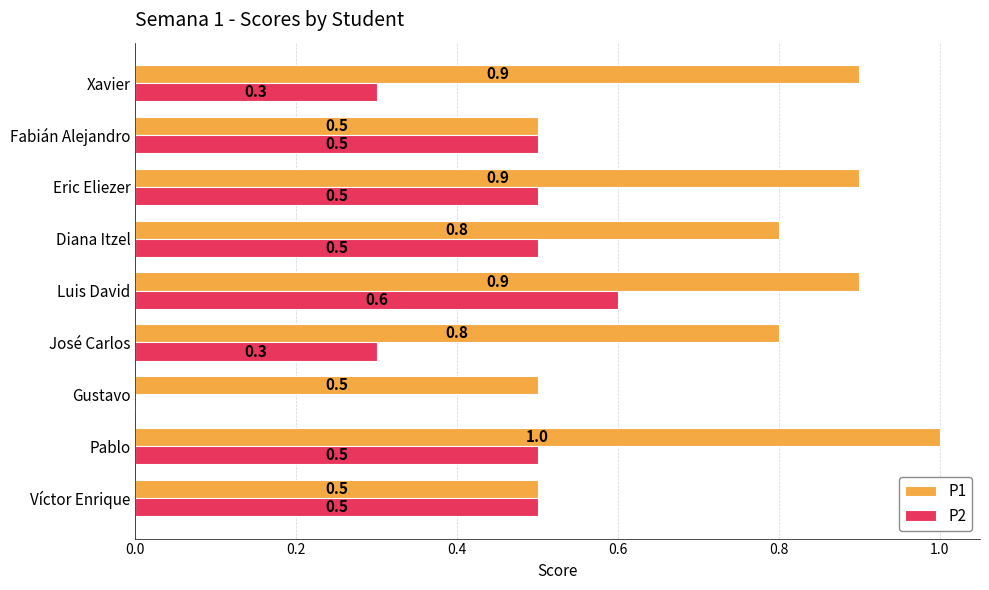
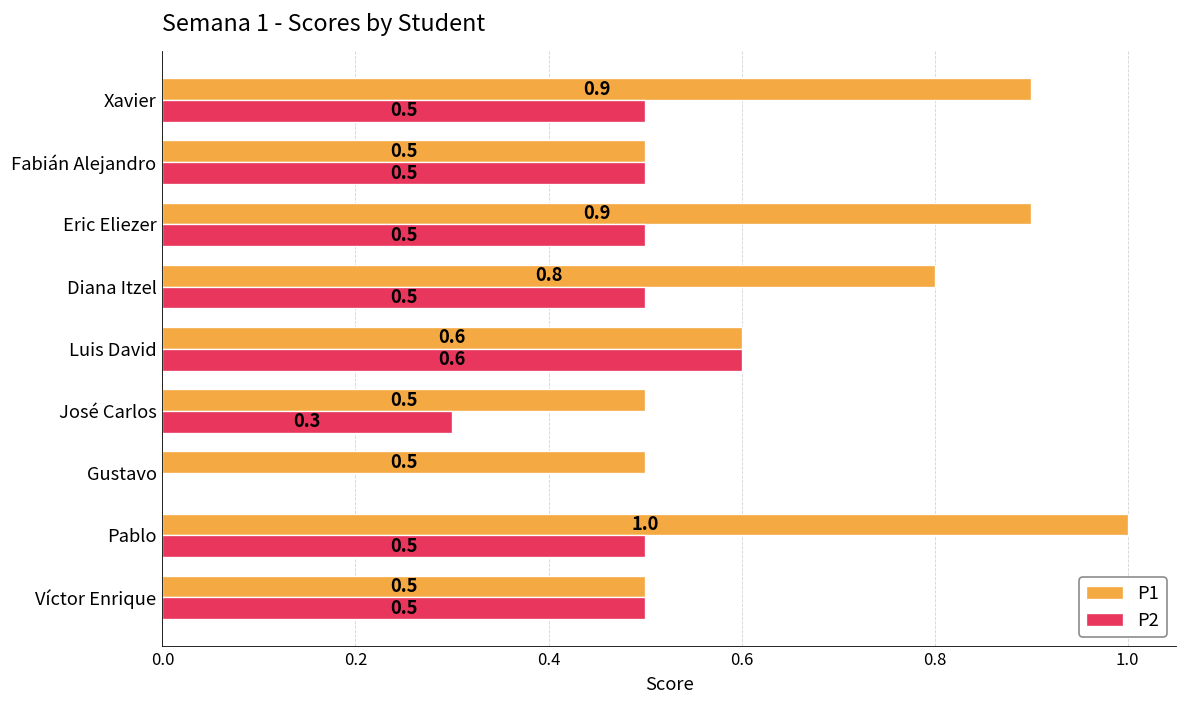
P2, Xavier: 0.3 -> 0.5
P1, Luis David: 0.9 -> 0.6
P1, José Carlos: 0.8 -> 0.5
